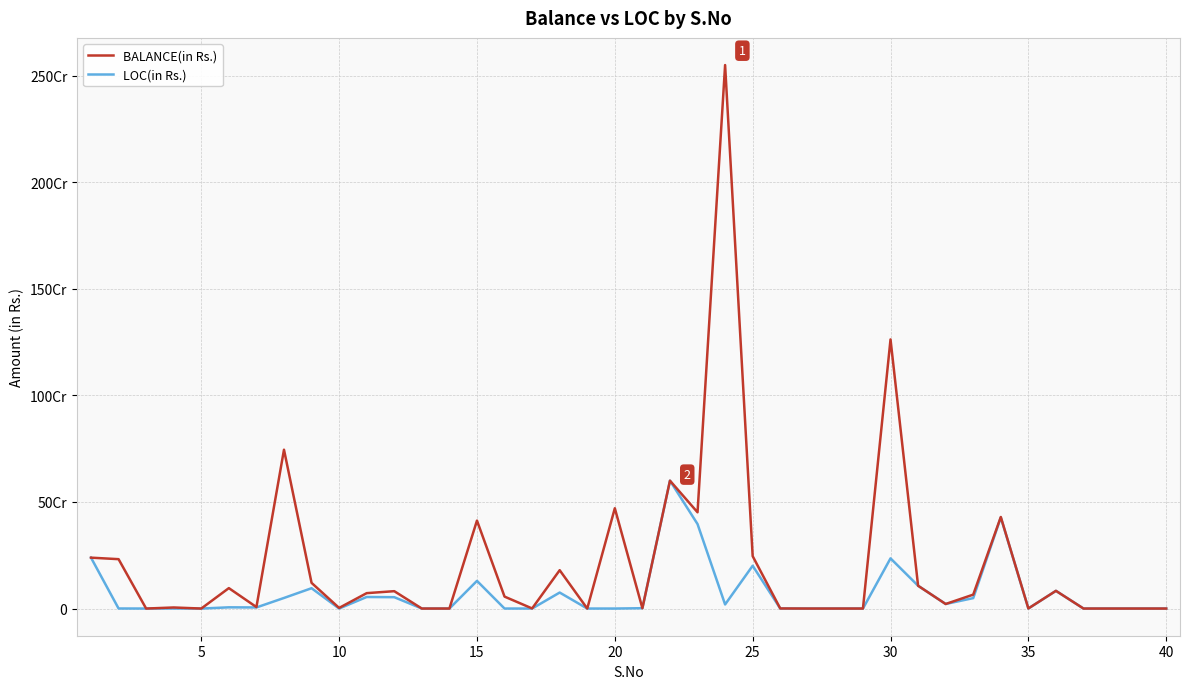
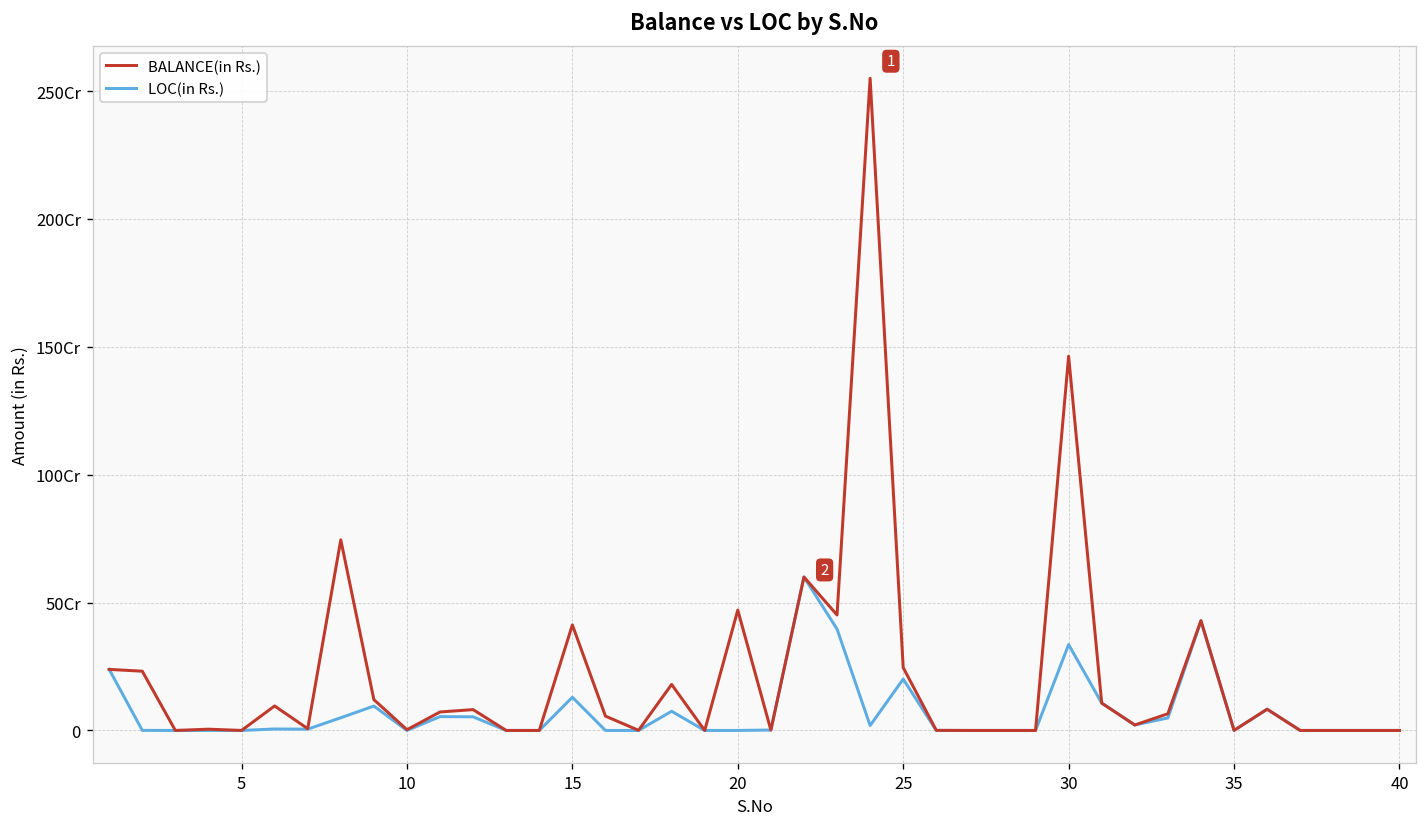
BALANCE(in Rs.), 30: 126Cr -> 146Cr
LOC(in Rs.), 30: 24Cr -> 34Cr
